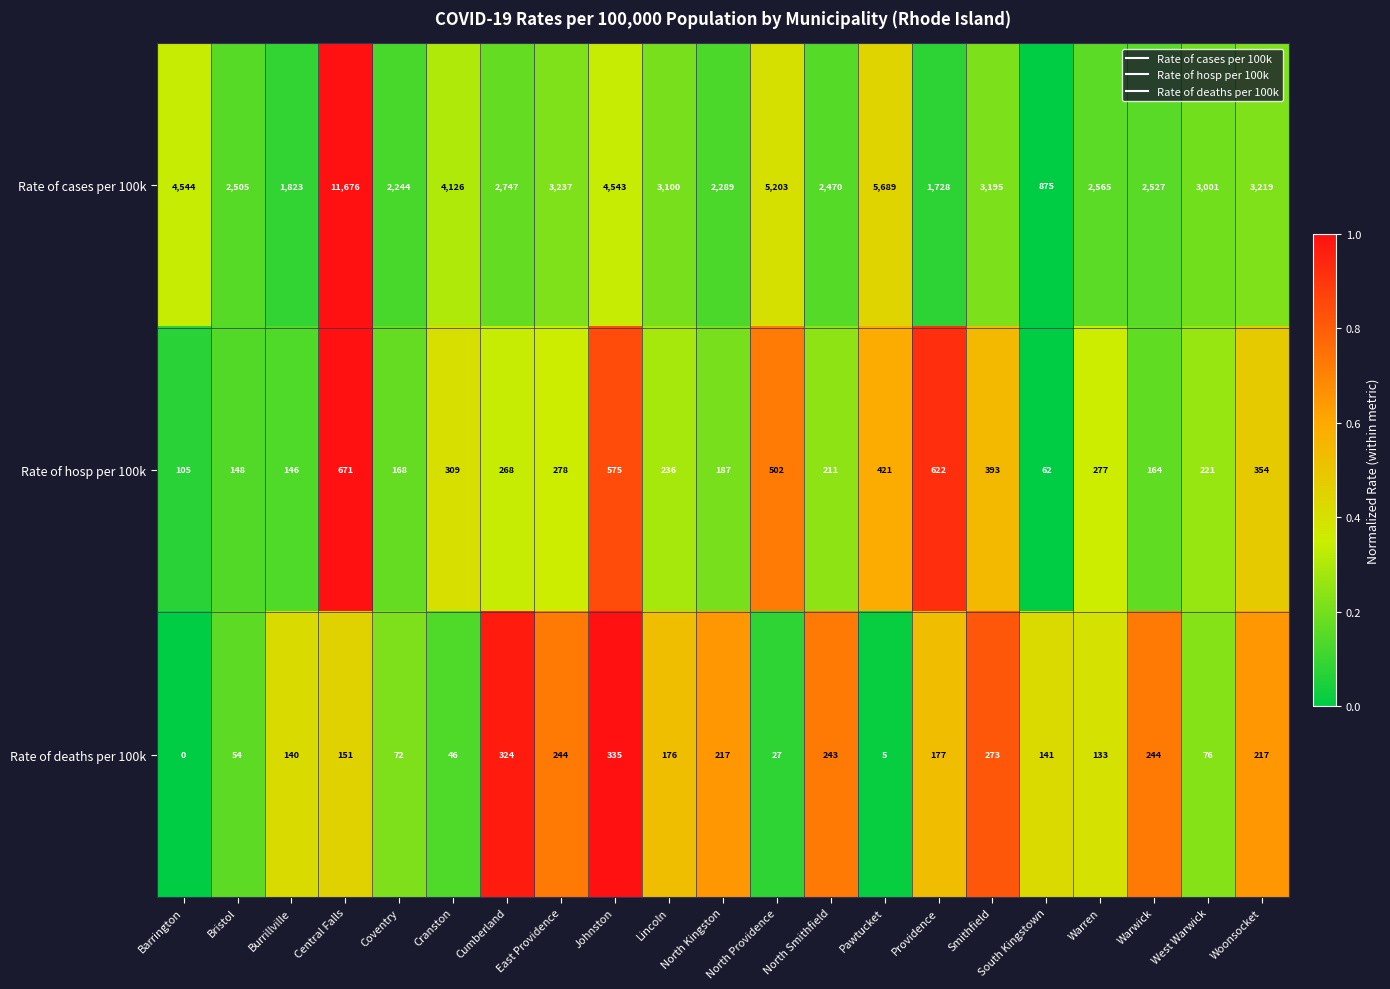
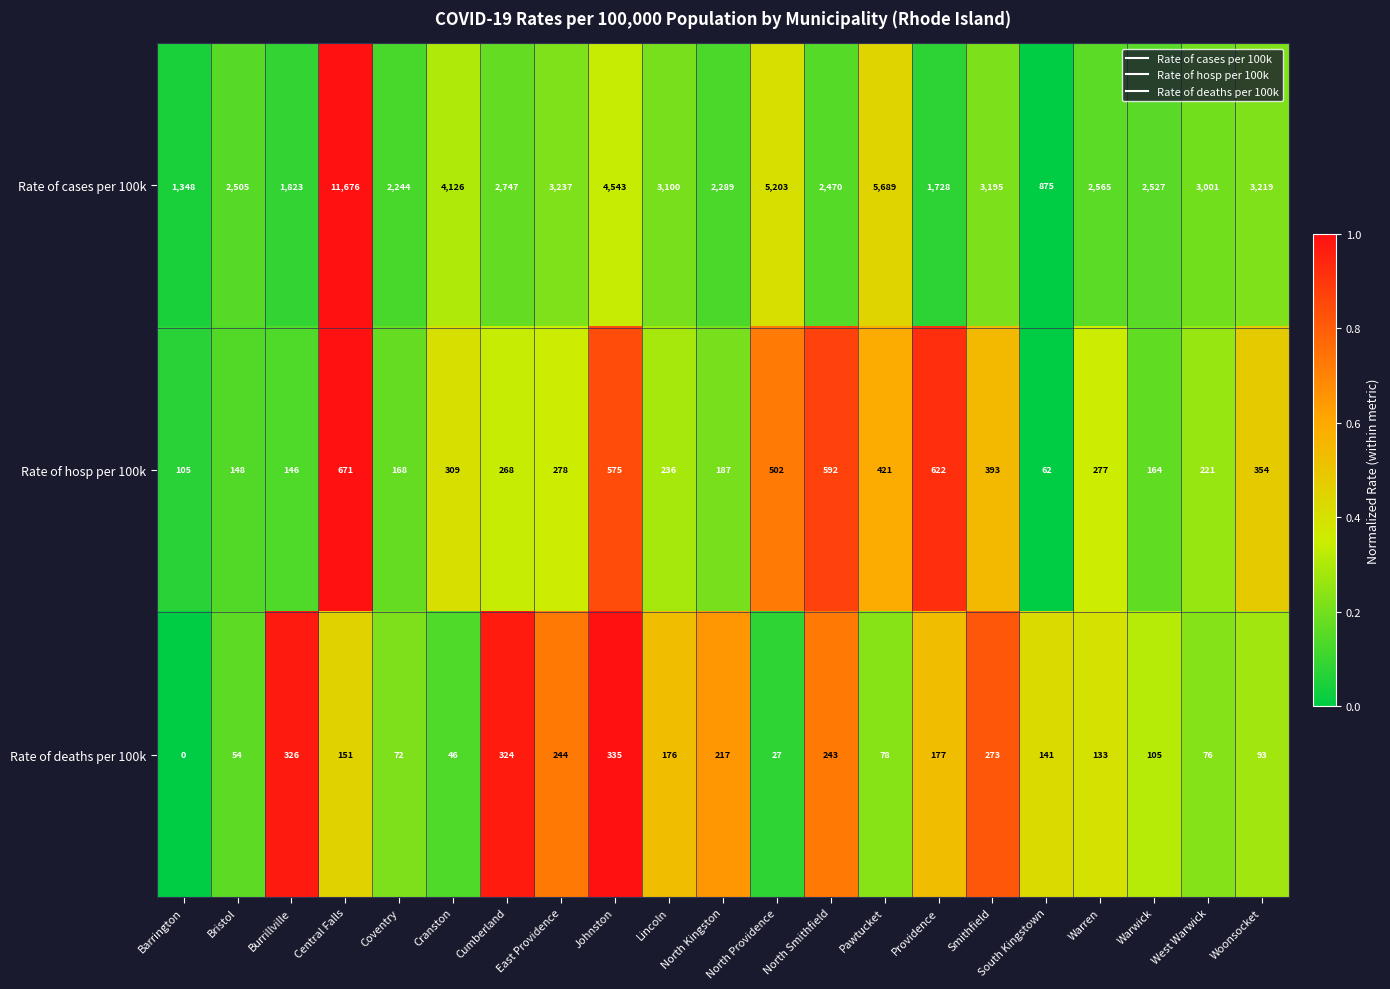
Rate of cases per 100k, Barrington: 4,544 -> 1,348
Rate of hosp per 100k, North Smithfield: 211 -> 592
Rate of deaths per 100k, Burrillville: 140 -> 326
Rate of deaths per 100k, Pawtucket: 5 -> 78
Rate of deaths per 100k, Warwick: 244 -> 105
Rate of deaths per 100k, Woonsocket: 217 -> 93
